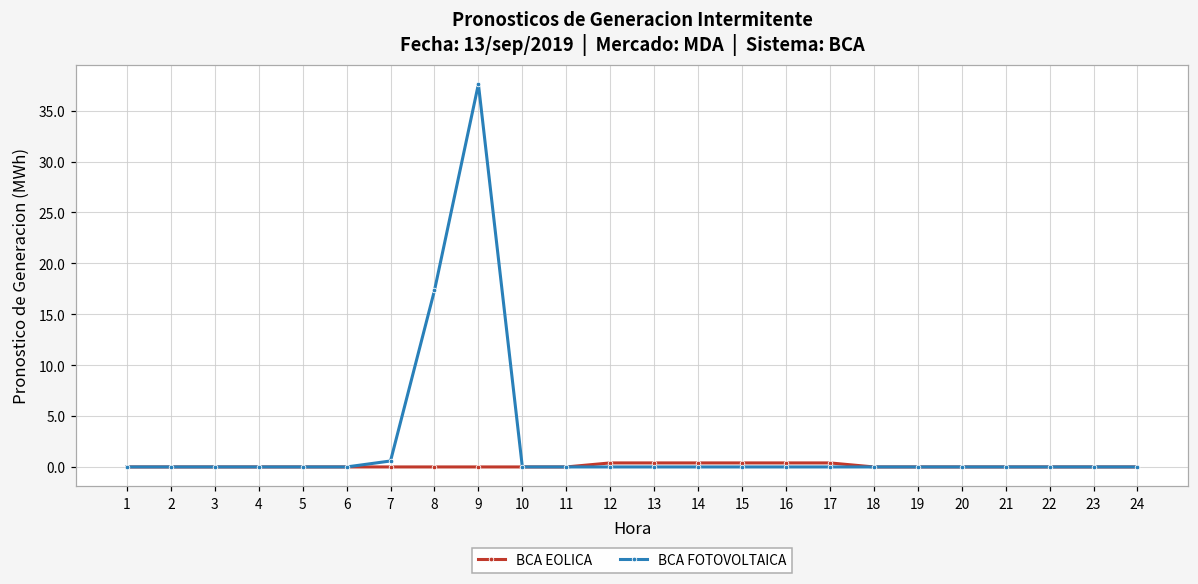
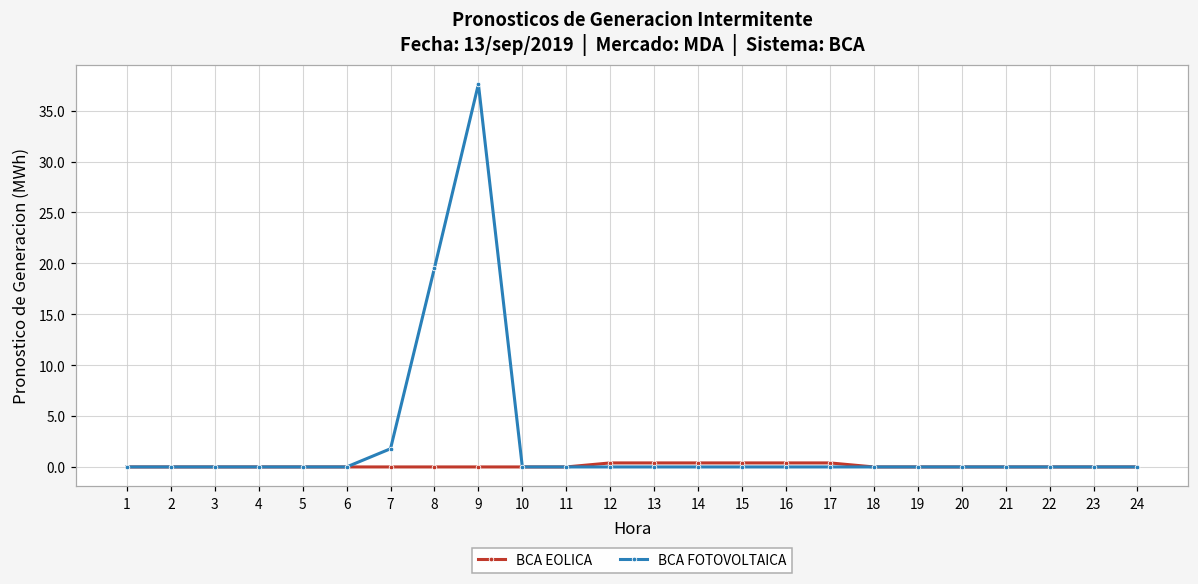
BCA FOTOVOLTAICA, 7: 1 -> 2
BCA FOTOVOLTAICA, 8: 17 -> 20
